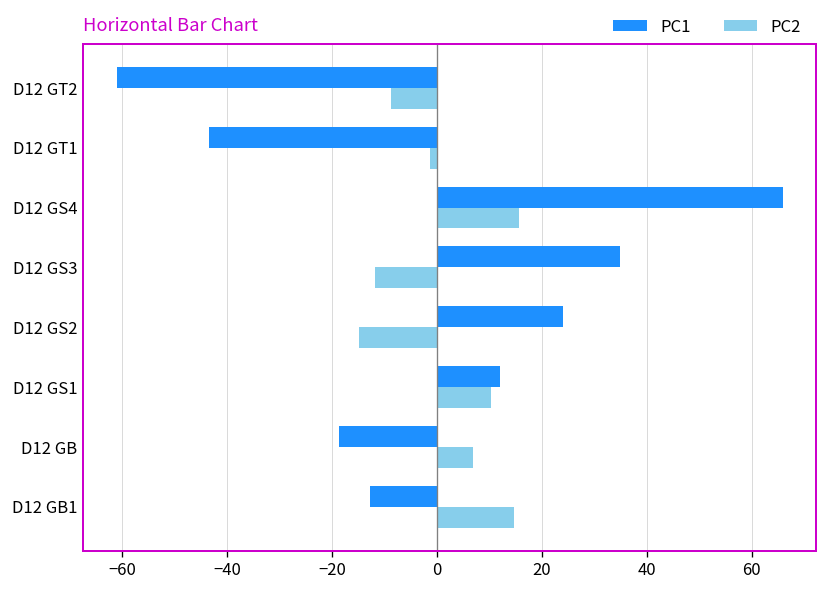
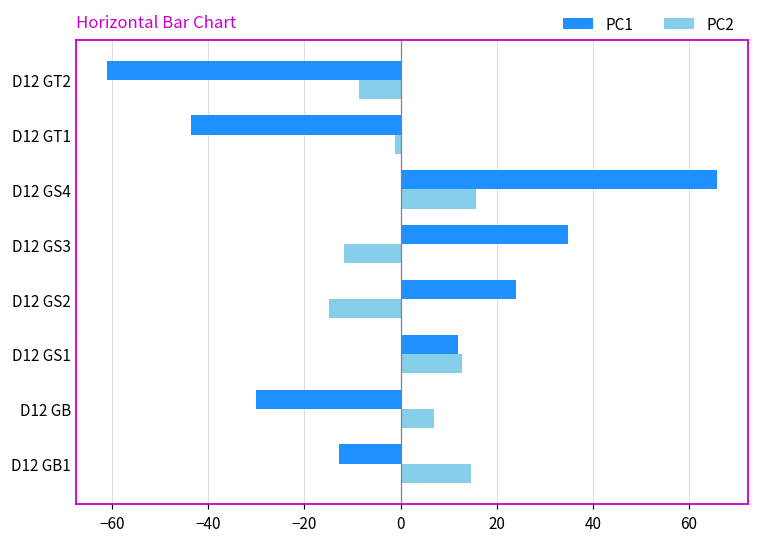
PC2, D12 GS1: 10 -> 13
PC1, D12 GB: -19 -> -30
